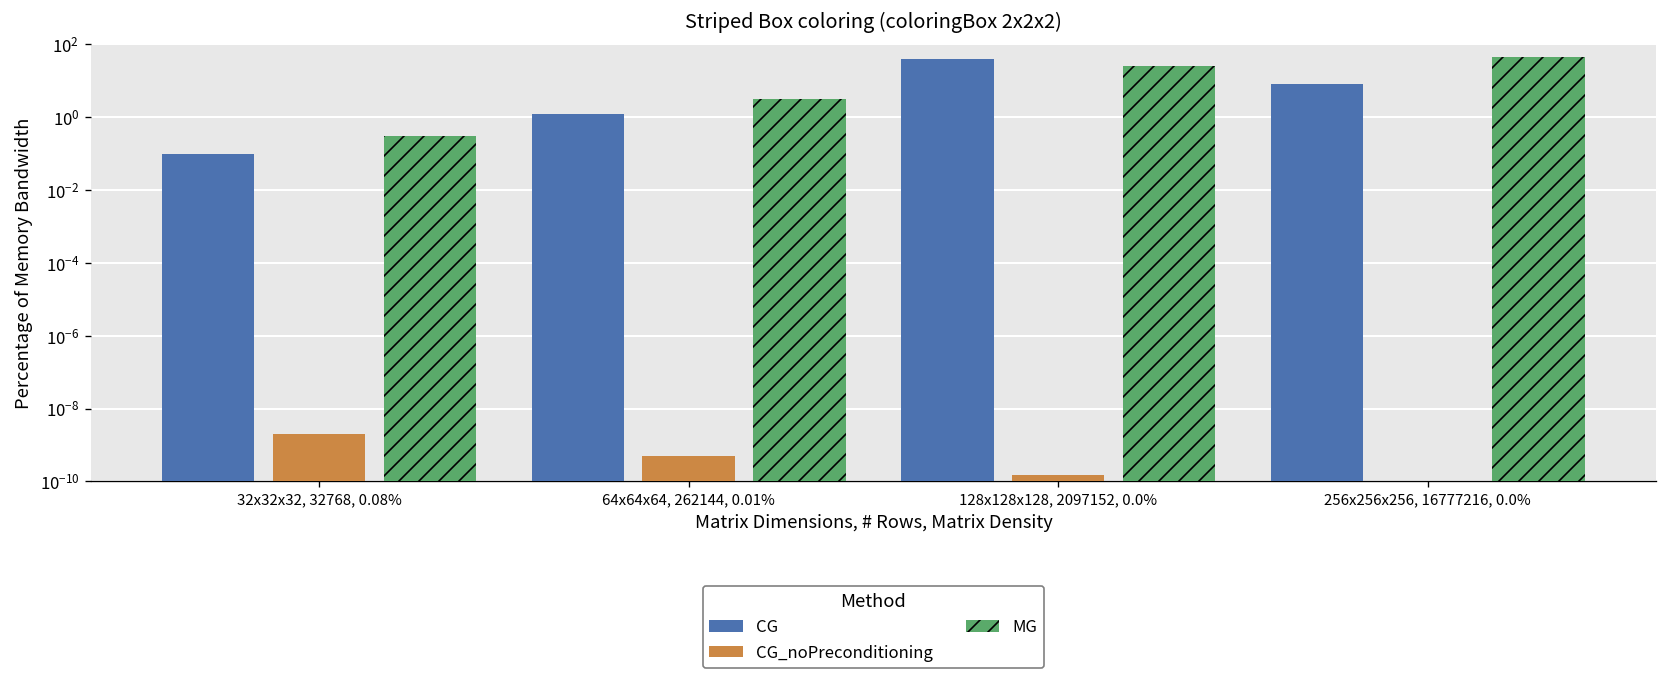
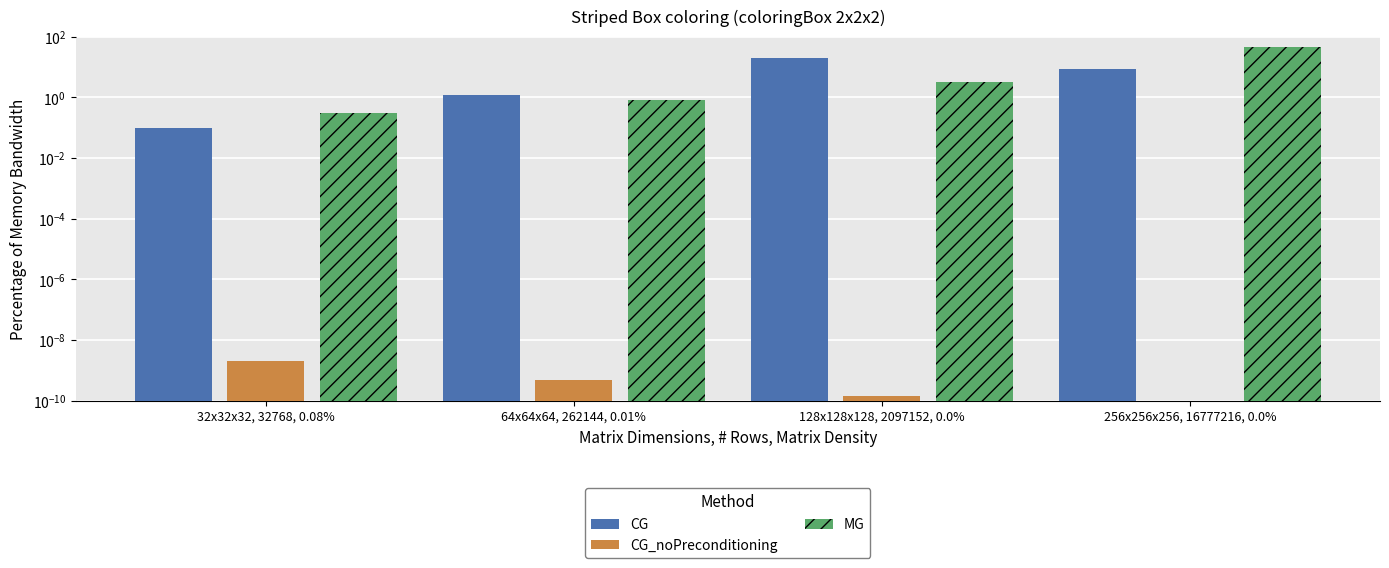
MG, 64x64x64, 262144, 0.01%: 3 -> 0.8
CG, 128x128x128, 2097152, 0.0%: 40 -> 20
MG, 128x128x128, 2097152, 0.0%: 30 -> 3
